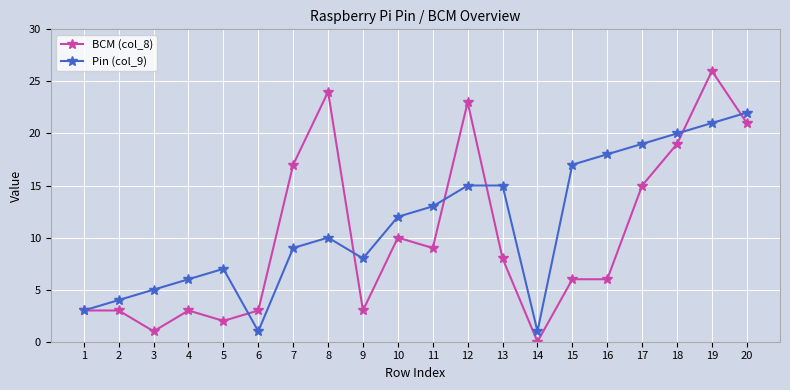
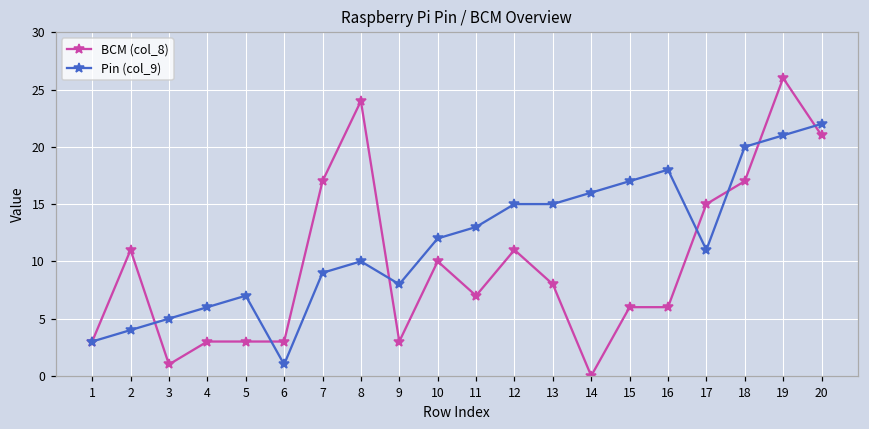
BCM (col_8), 2: 3 -> 11
BCM (col_8), 5: 2 -> 3
BCM (col_8), 11: 9 -> 7
BCM (col_8), 12: 23 -> 11
Pin (col_9), 14: 1 -> 16
Pin (col_9), 17: 19 -> 11
BCM (col_8), 18: 19 -> 17
